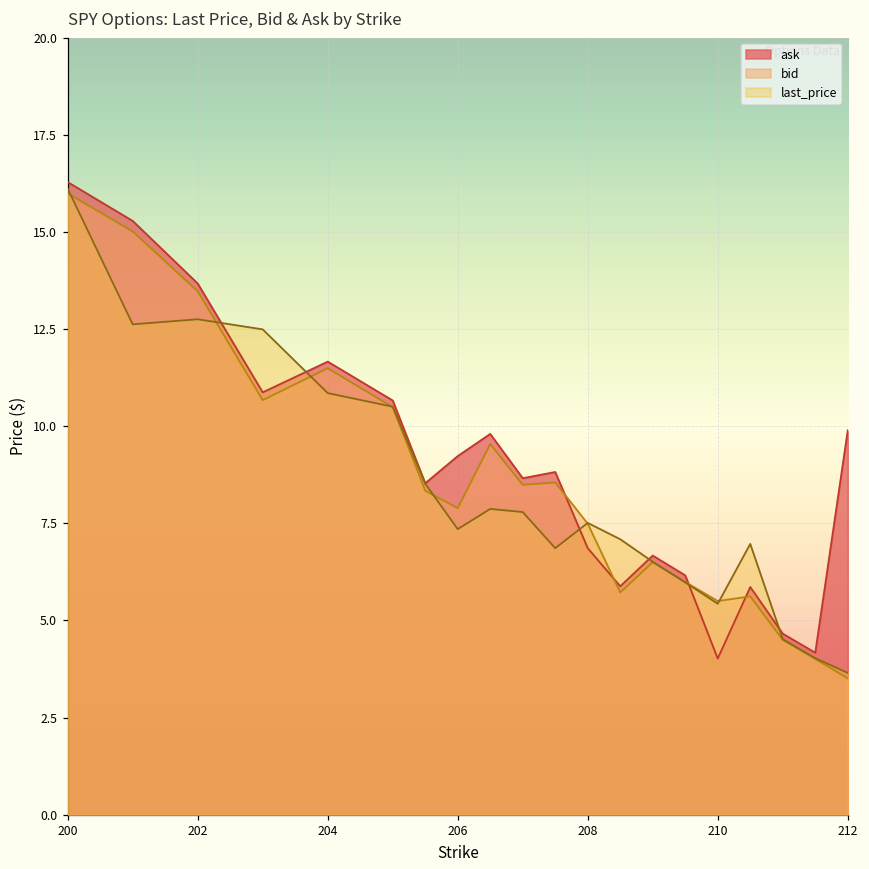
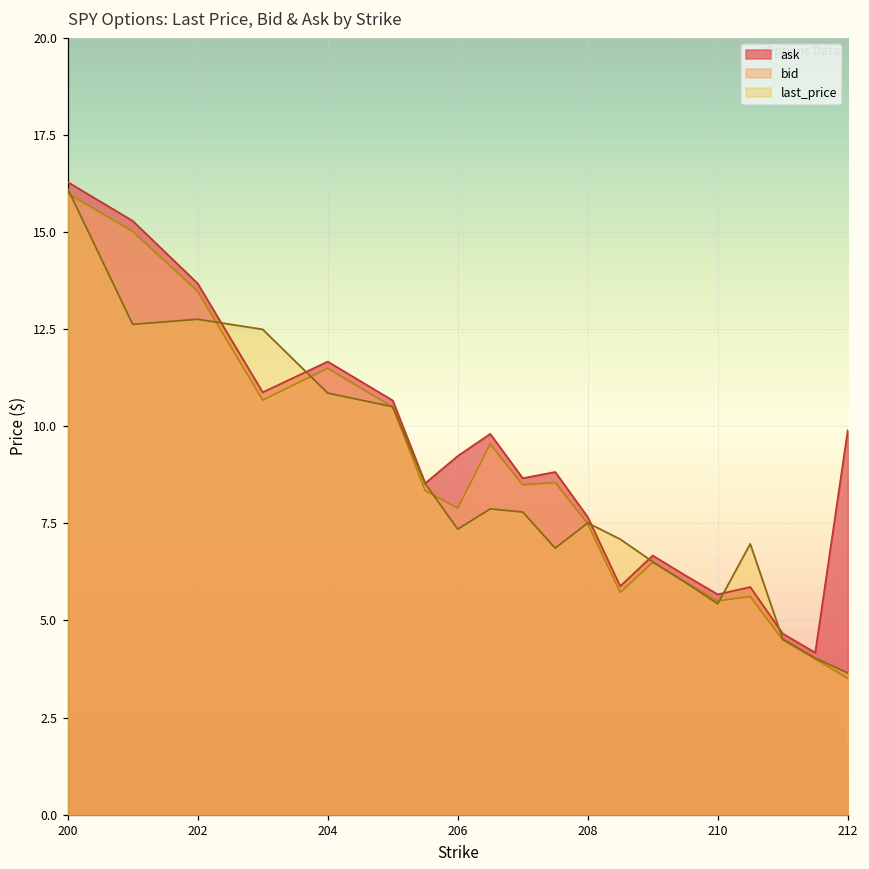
ask, 208: 6.9 -> 7.7
ask, 210: 4.0 -> 5.7
